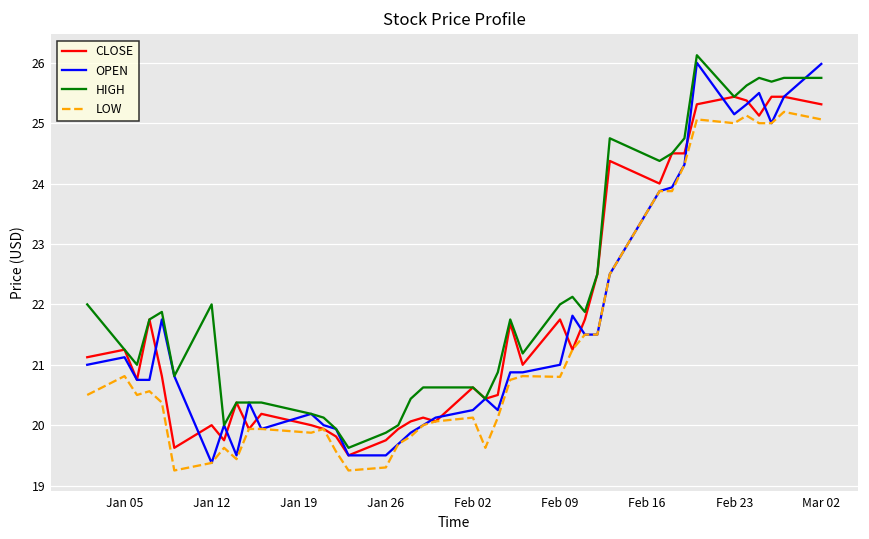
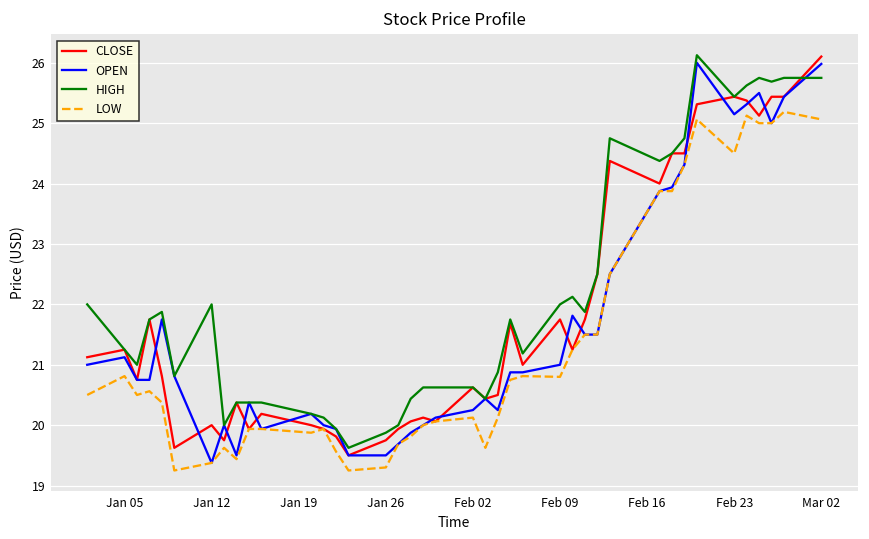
LOW, Feb 23: 25.0 -> 24.5
CLOSE, Mar 02: 25.3 -> 26.1
